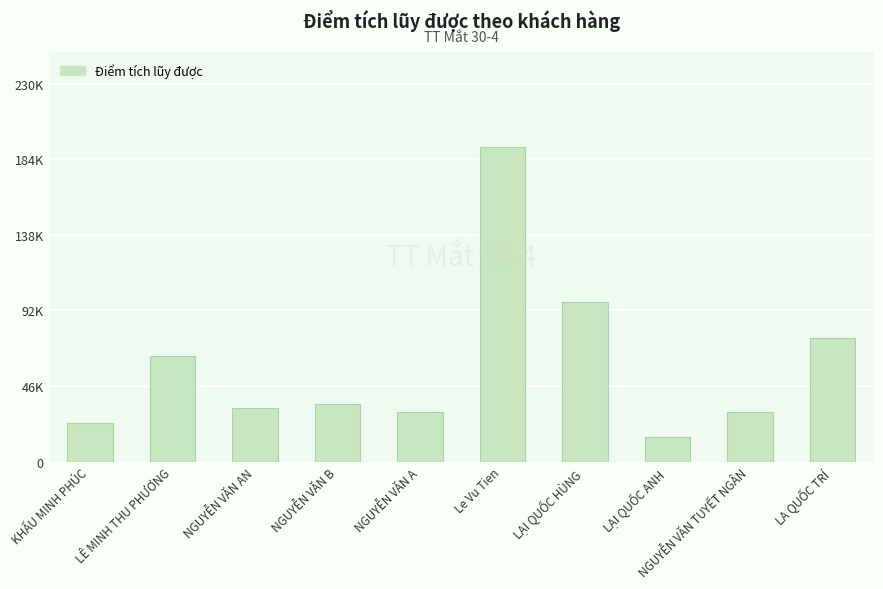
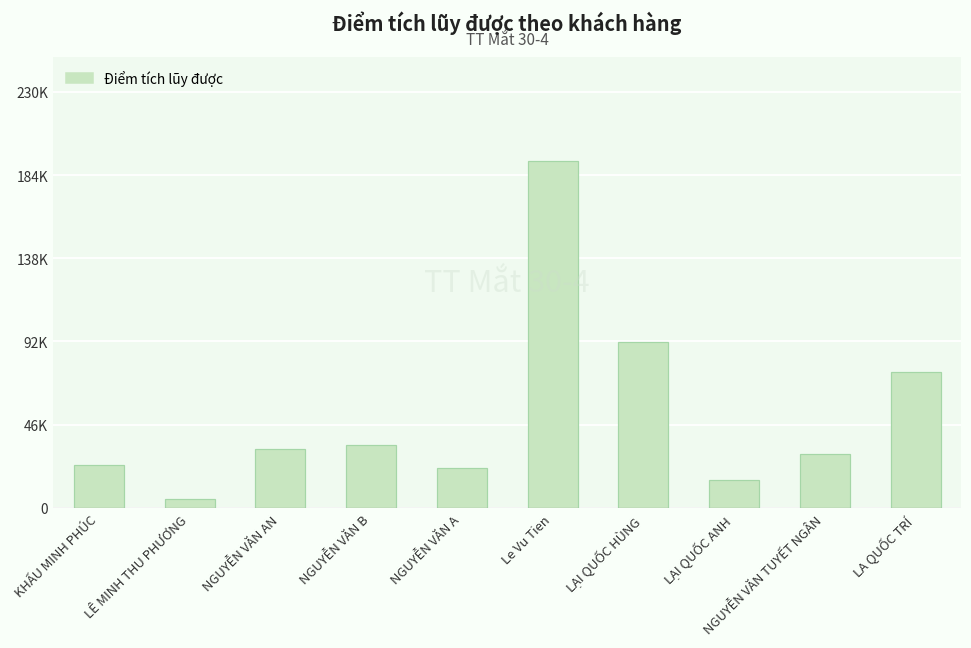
LÊ MINH THU PHƯƠNG: 64000 -> 5000
NGUYỄN VĂN A: 30000 -> 22000
LẠI QUỐC HÙNG: 97000 -> 92000
